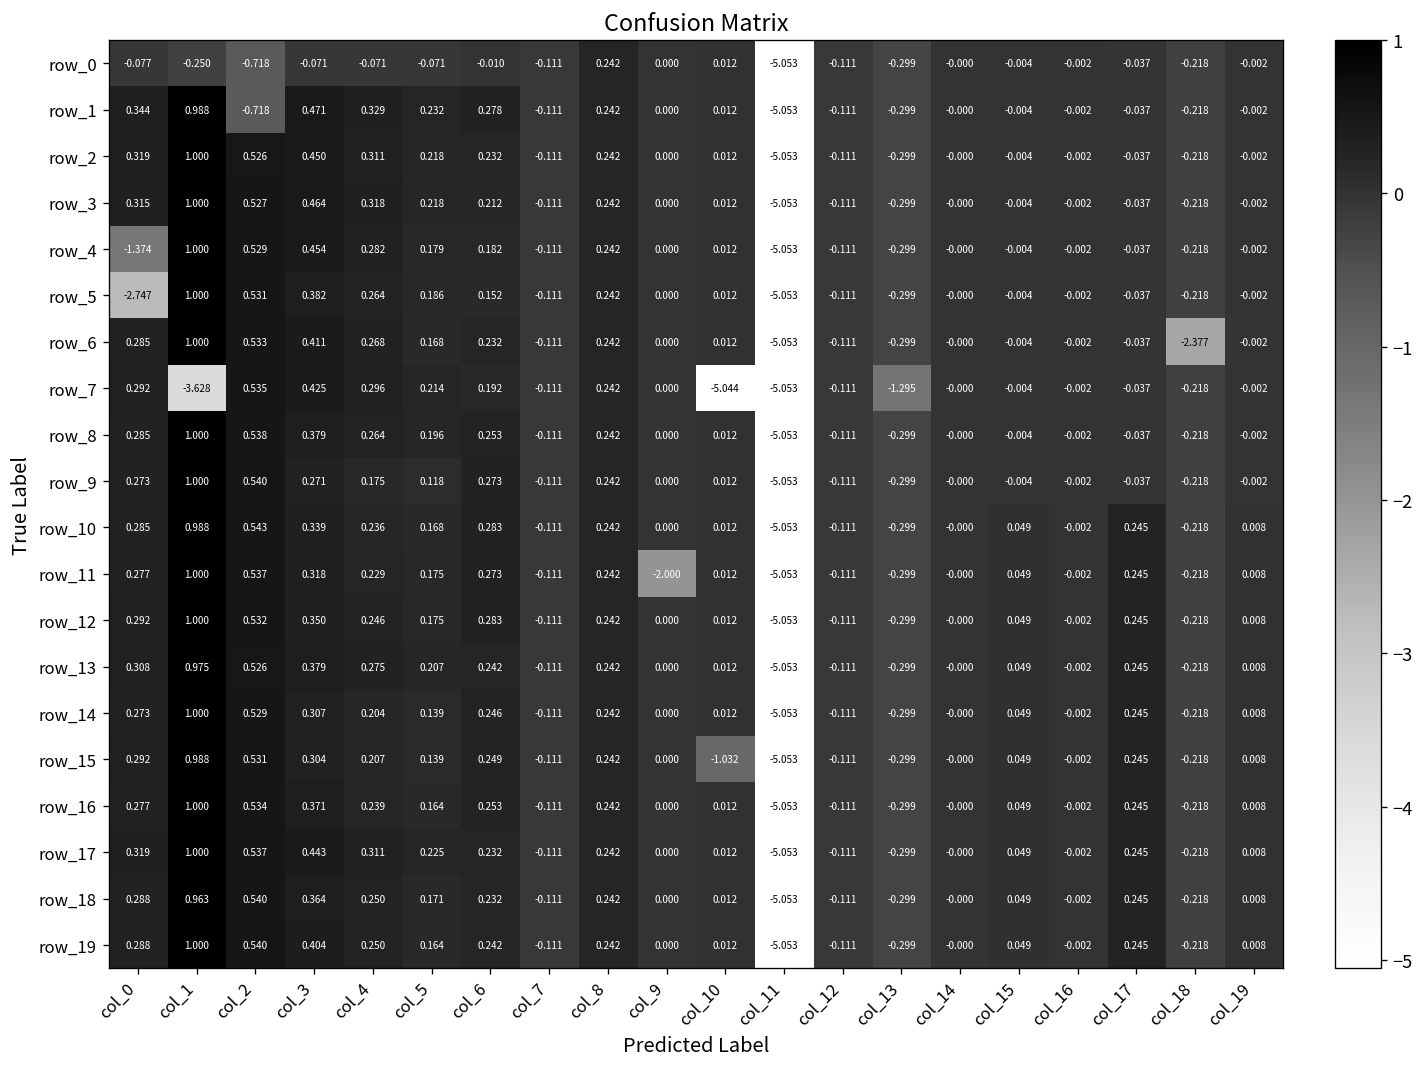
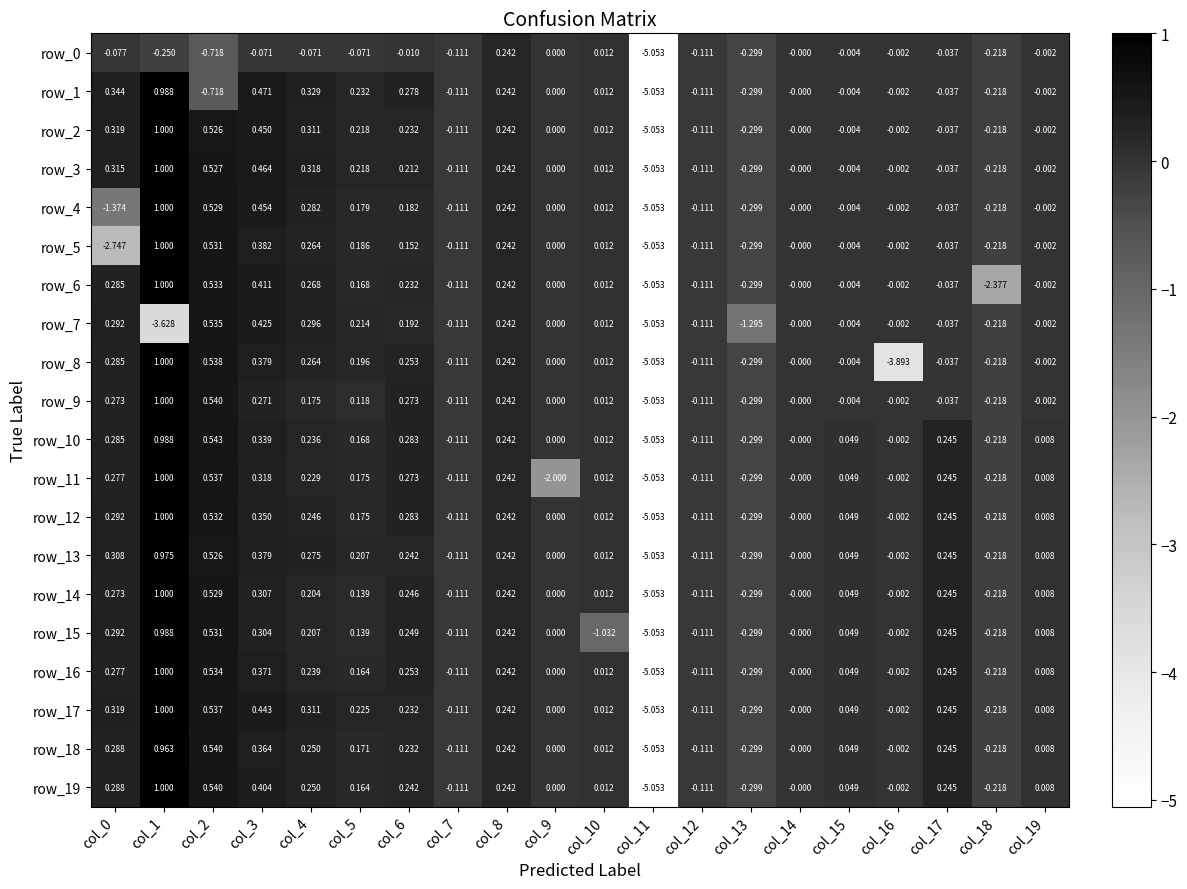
row_7, col_10: -5.044 -> 0.012
row_8, col_16: -0.002 -> -3.893
